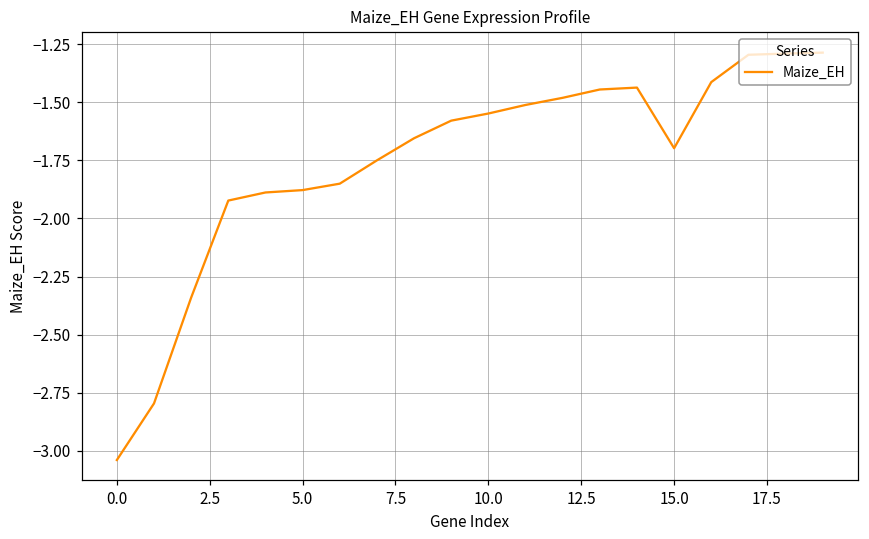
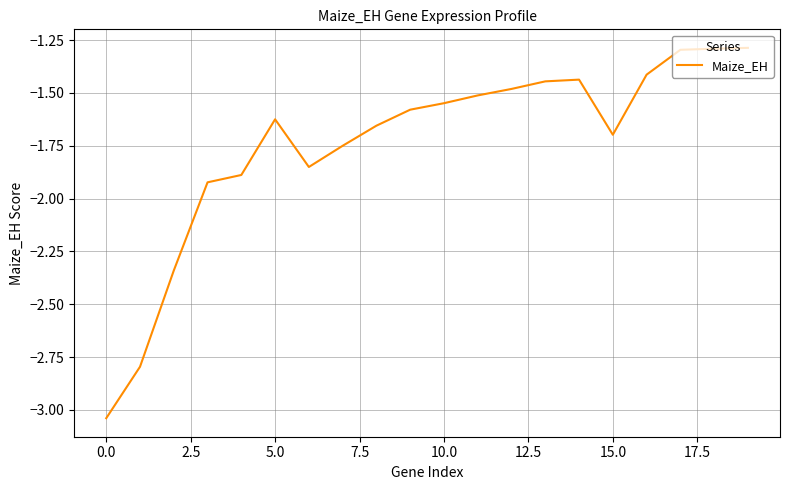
5.0: -1.88 -> -1.62
